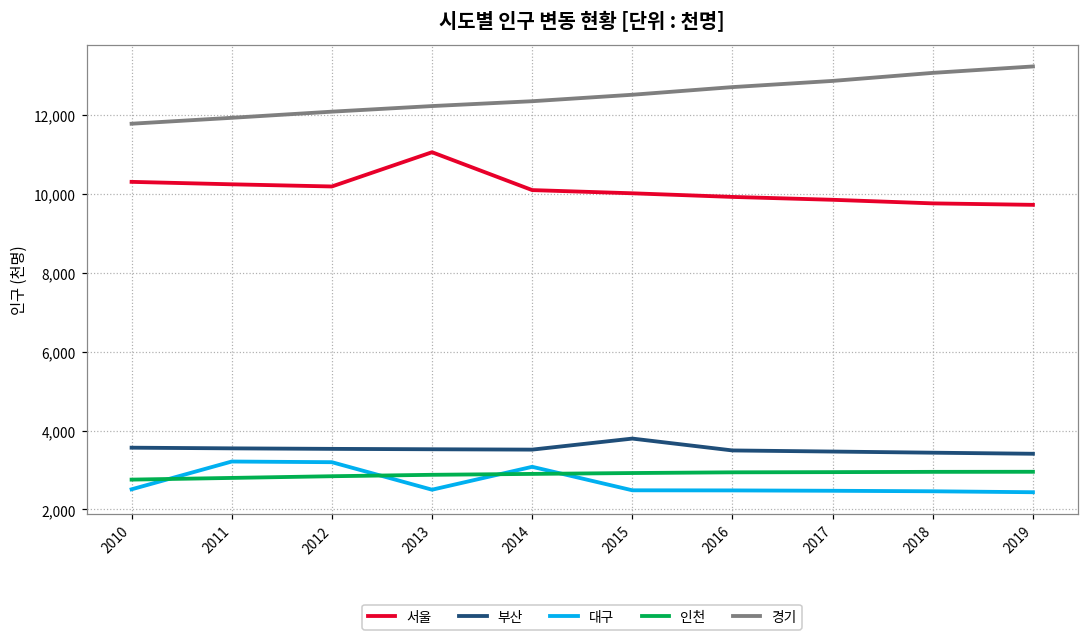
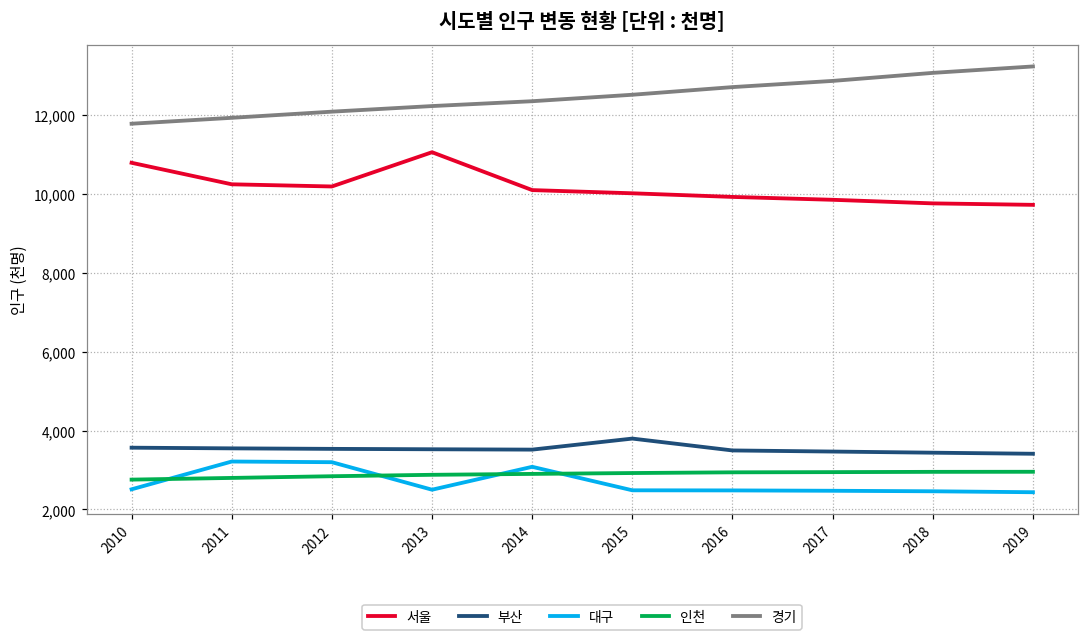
서울, 2010: 10,300 -> 10,800
